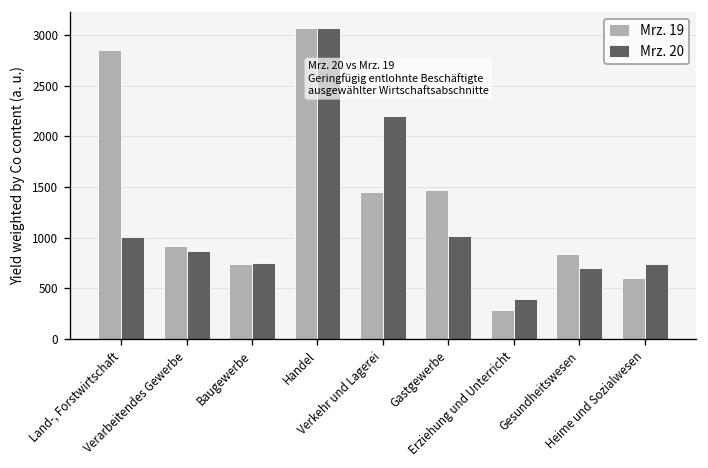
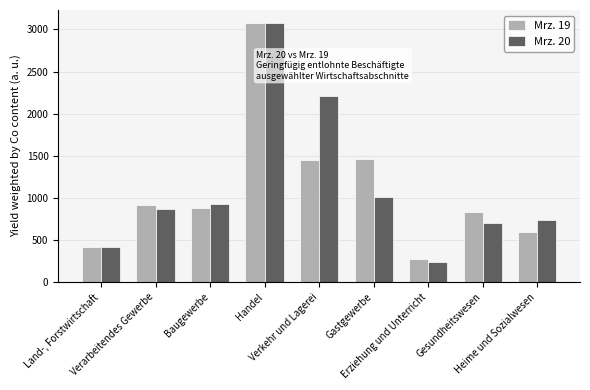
Mrz. 19, Land-, Forstwirtschaft: 2900 -> 400
Mrz. 20, Land-, Forstwirtschaft: 1000 -> 400
Mrz. 19, Baugewerbe: 700 -> 900
Mrz. 20, Baugewerbe: 800 -> 900
Mrz. 20, Erziehung und Unterricht: 400 -> 200
